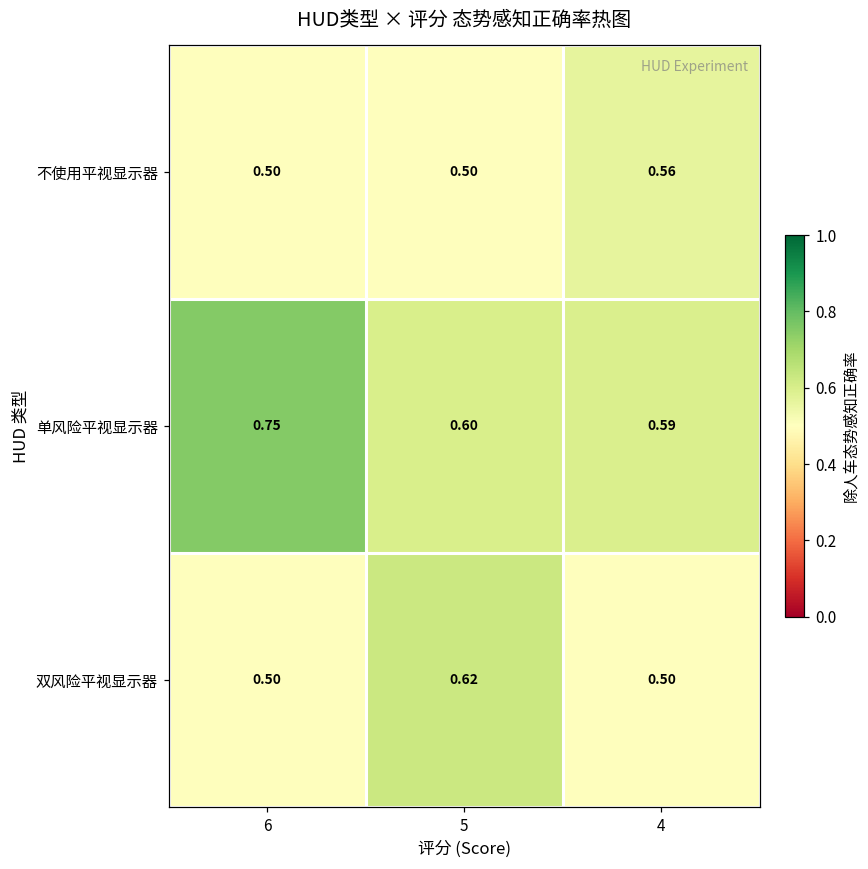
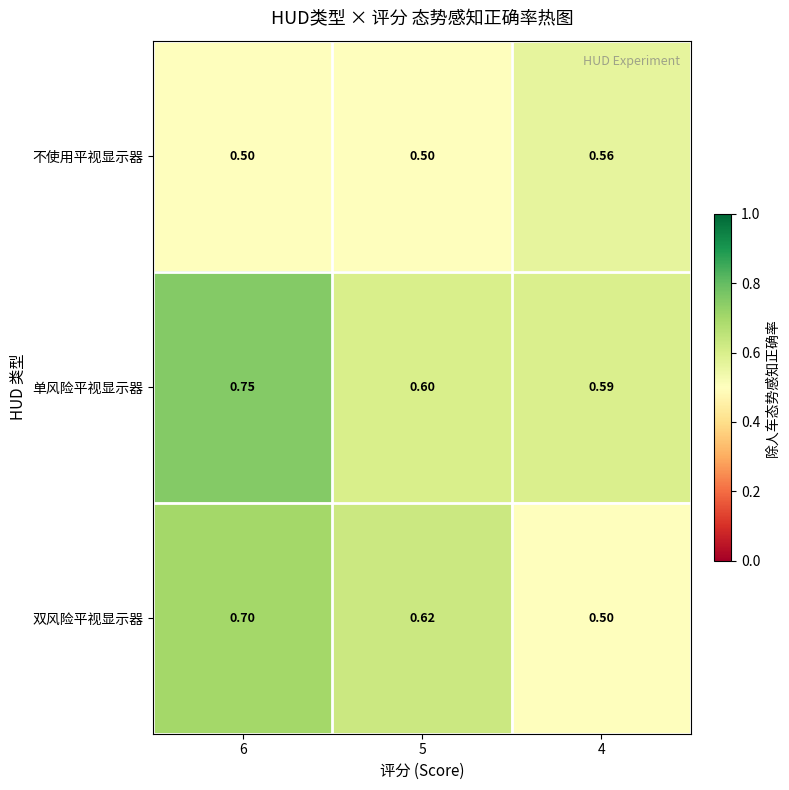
双风险平视显示器, 6: 0.50 -> 0.70
